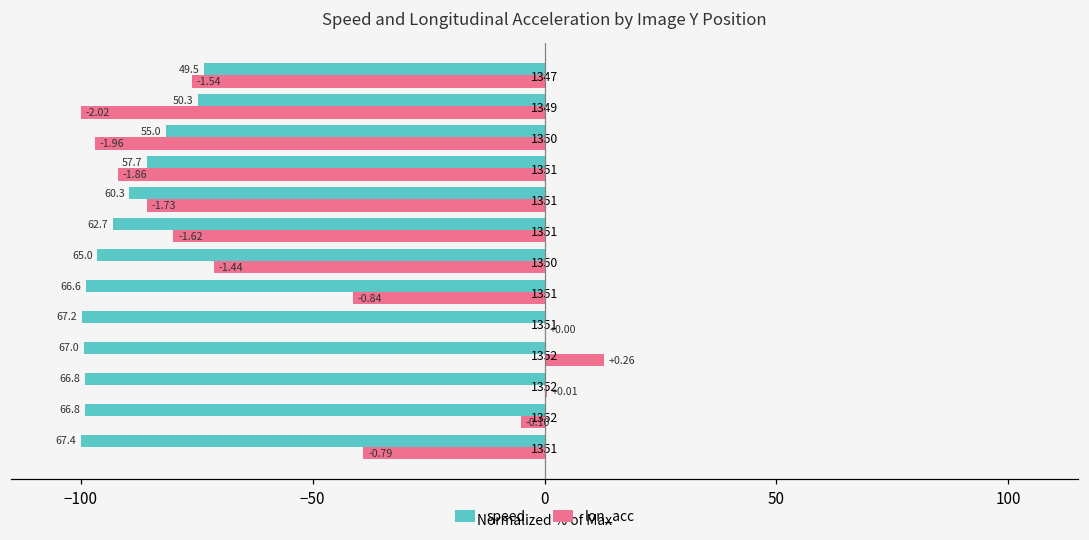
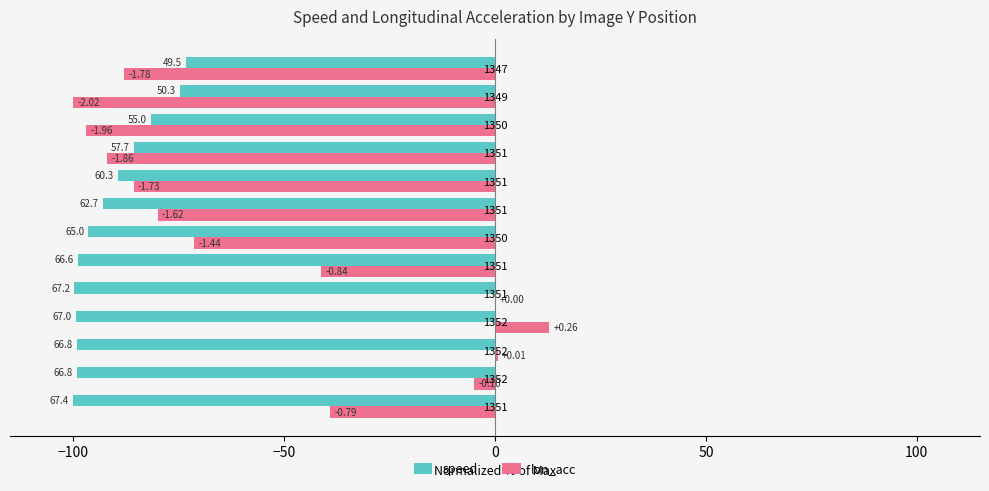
lon_acc, 1347: -1.54 -> -1.78
